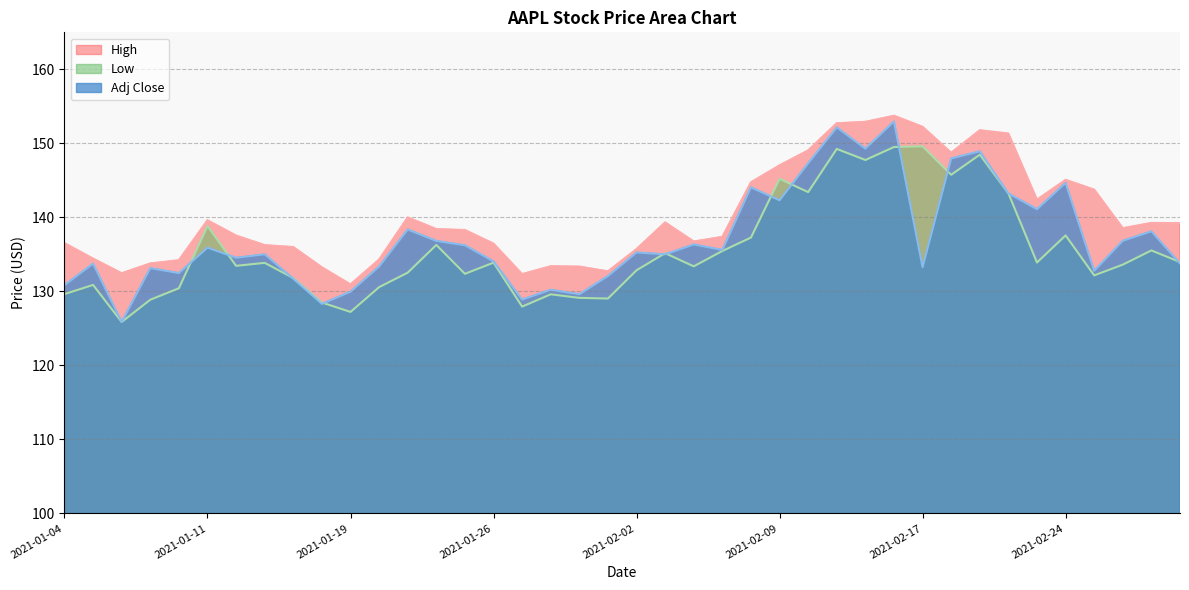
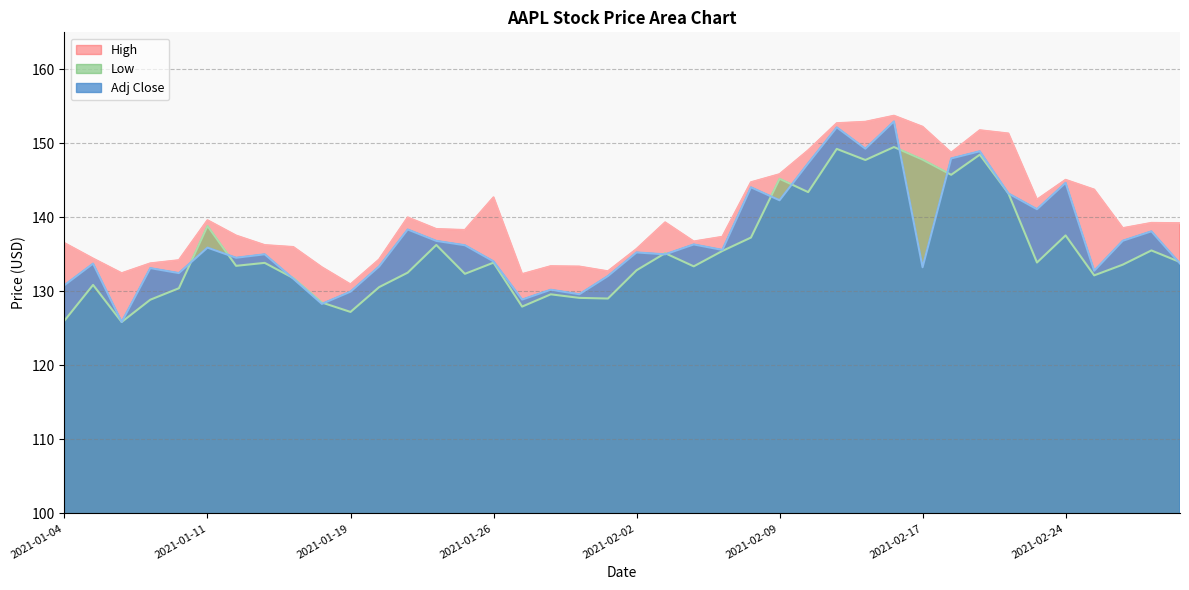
Low, 2021-01-04: 130 -> 126
High, 2021-01-26: 136 -> 143
High, 2021-02-09: 147 -> 146
Low, 2021-02-17: 150 -> 148
